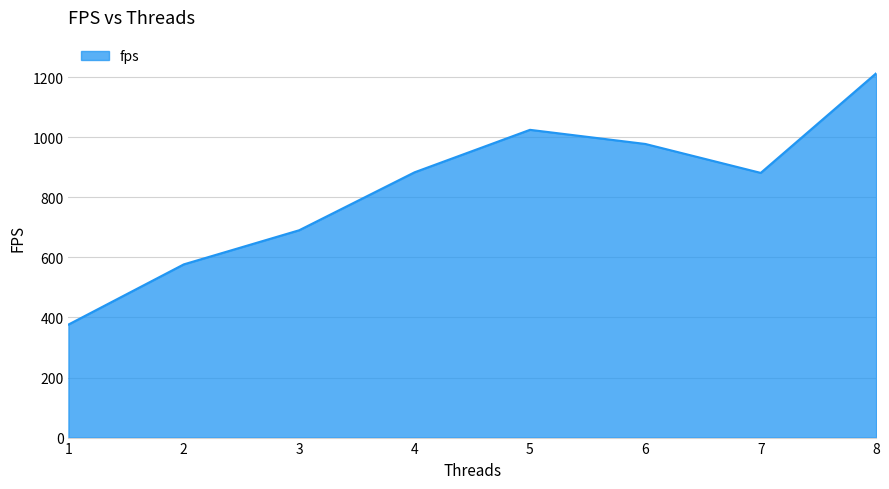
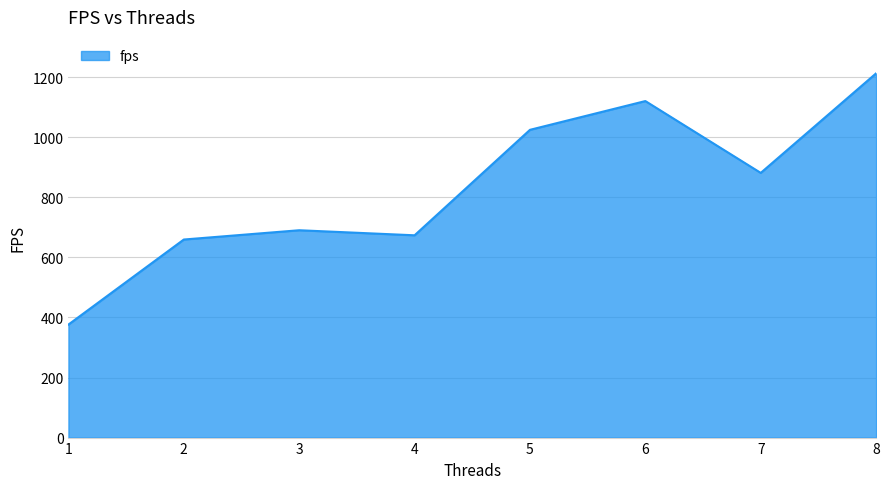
2: 580 -> 660
4: 880 -> 670
6: 980 -> 1120
